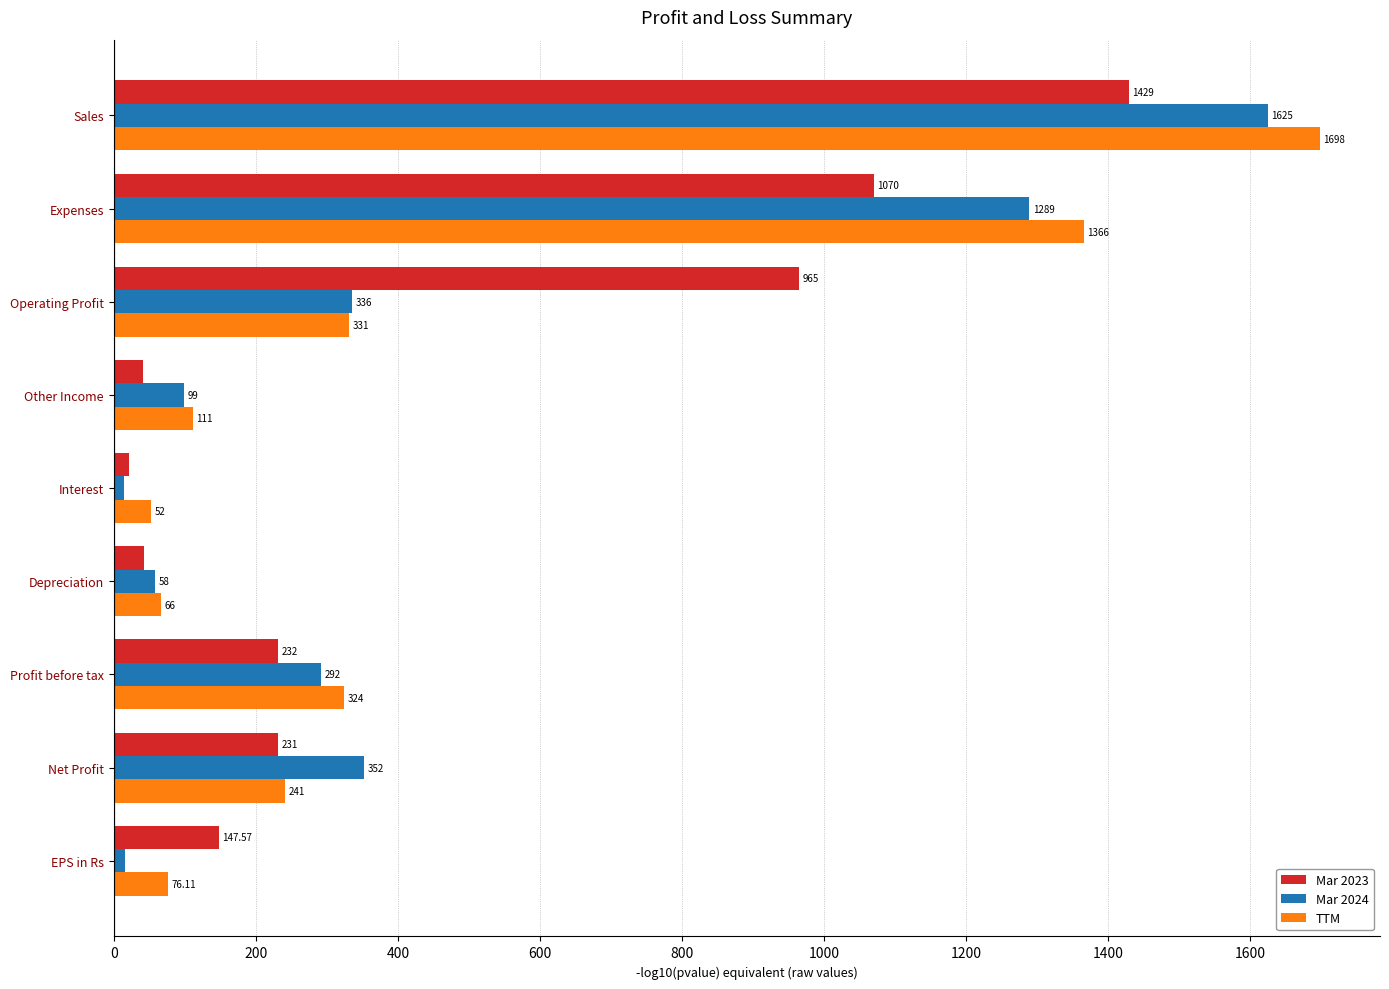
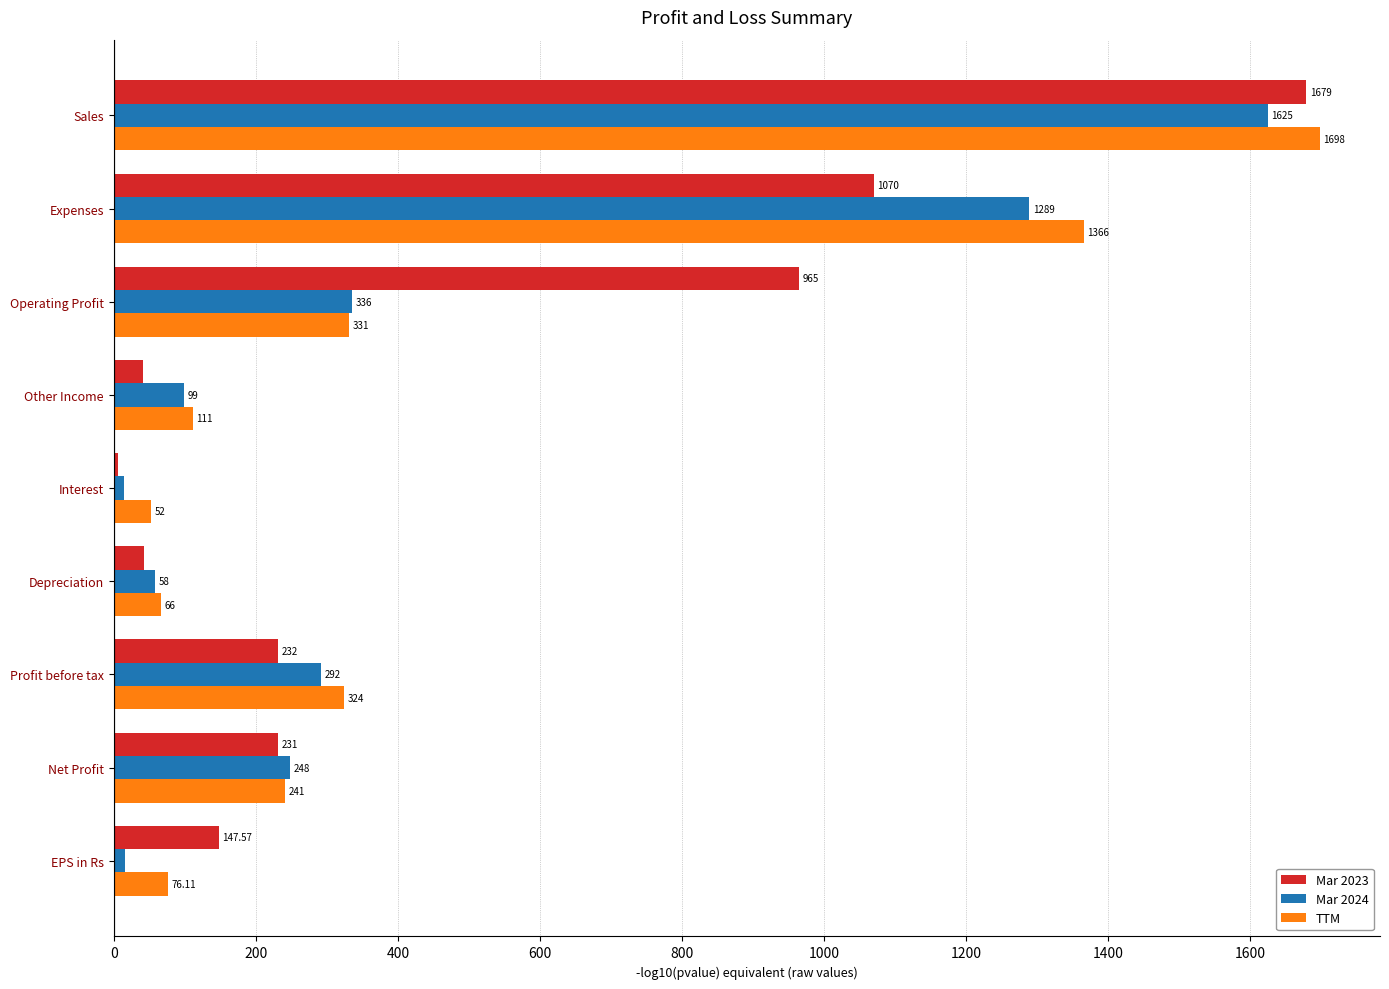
Mar 2023, Sales: 1429 -> 1679
Mar 2023, Interest: 20 -> 10
Mar 2024, Net Profit: 352 -> 248
